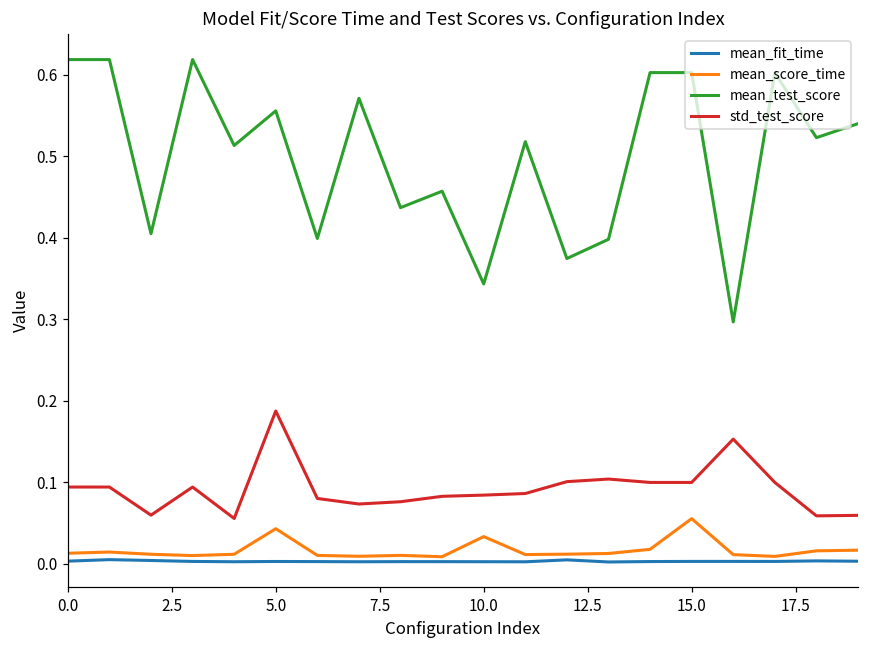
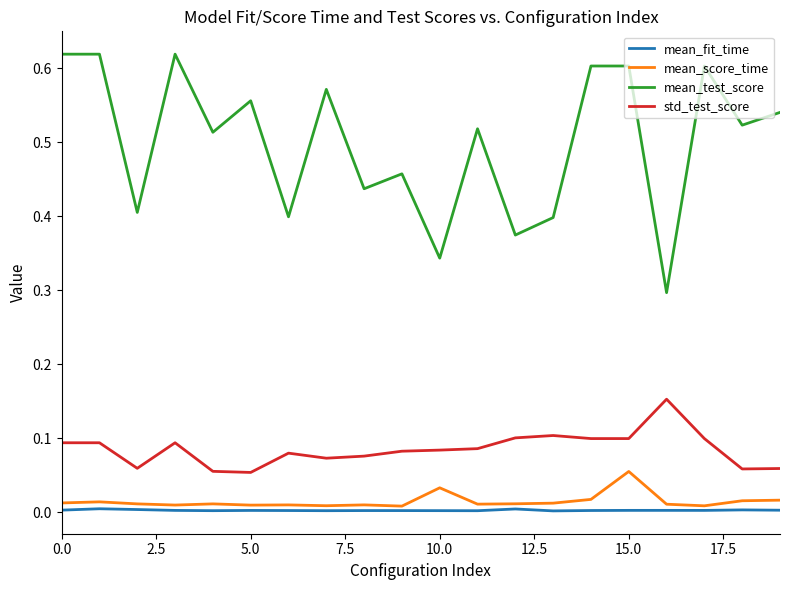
mean_score_time, 5.0: 0.04 -> 0.01
std_test_score, 5.0: 0.19 -> 0.05
